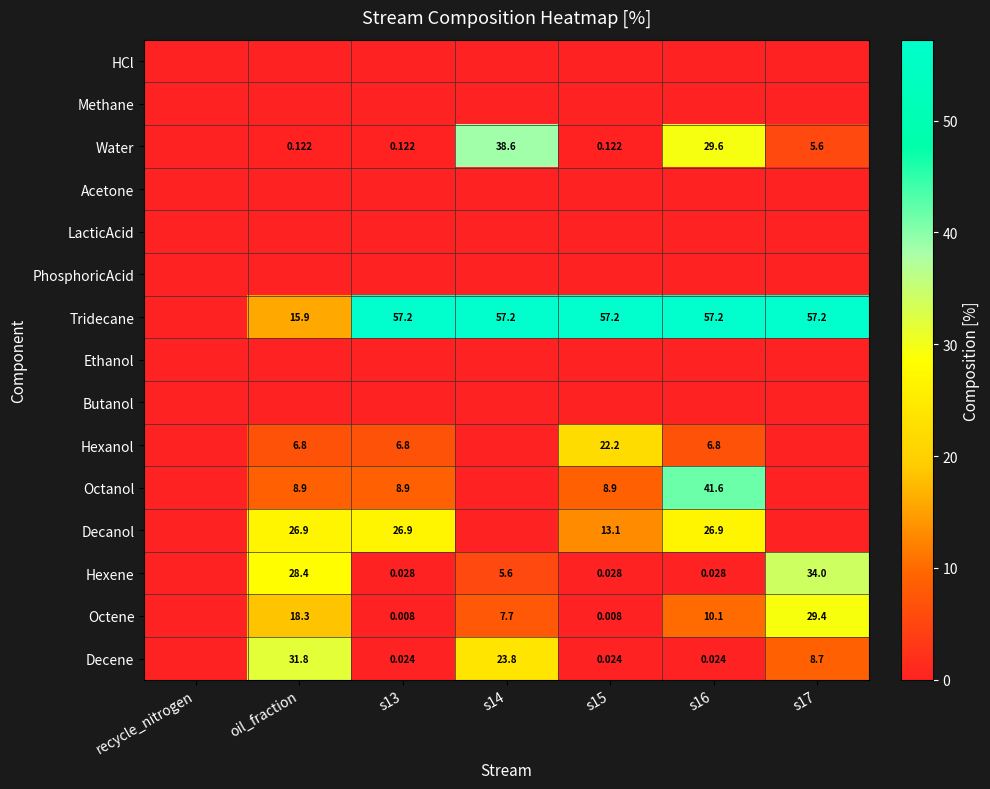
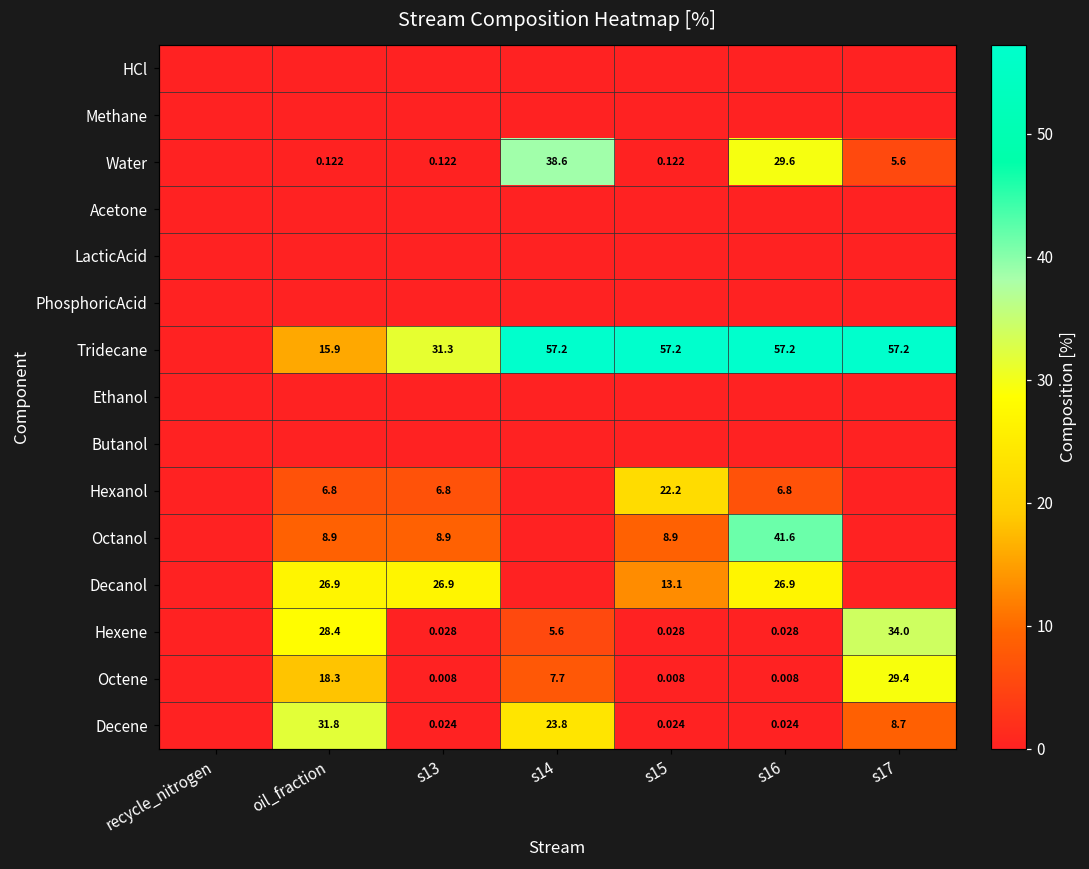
Tridecane, s13: 57.2 -> 31.3
Octene, s16: 10.1 -> 0.008
